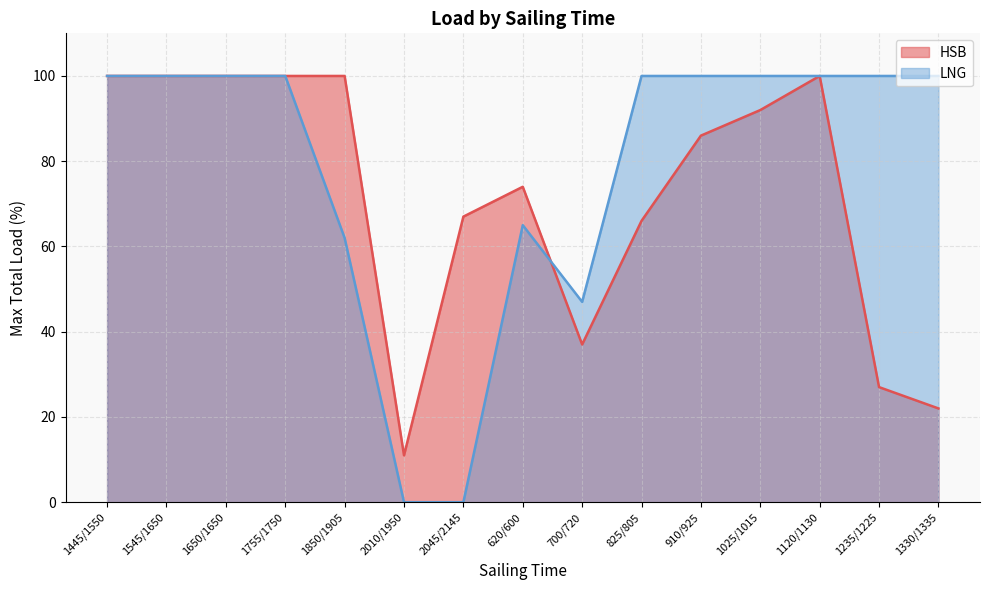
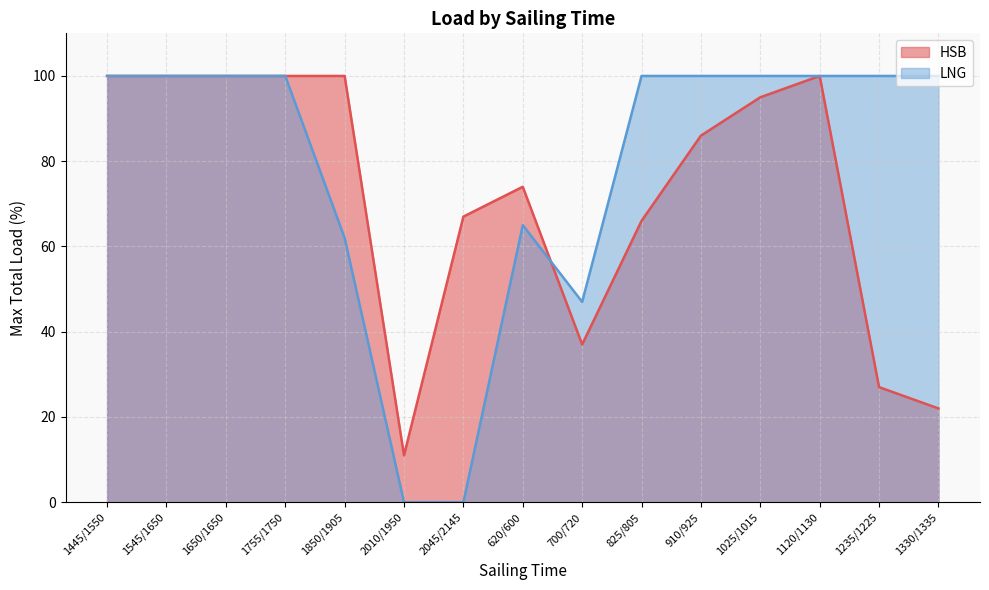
HSB, 1025/1015: 92 -> 95
